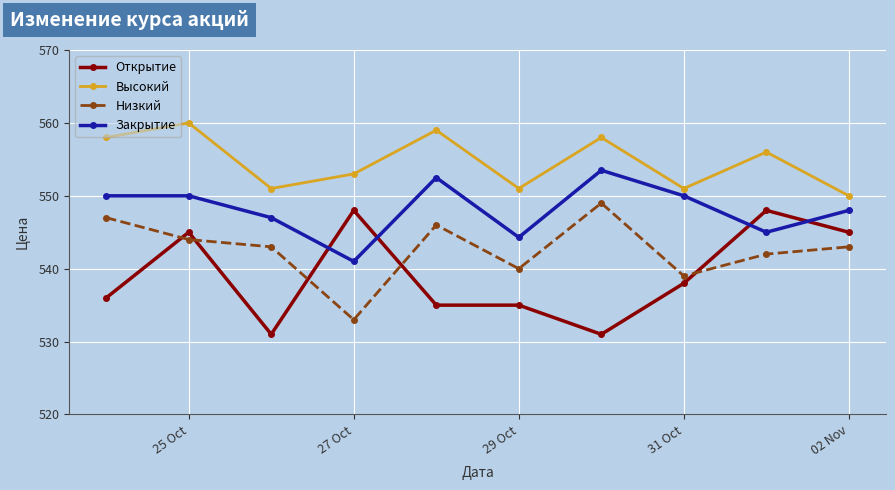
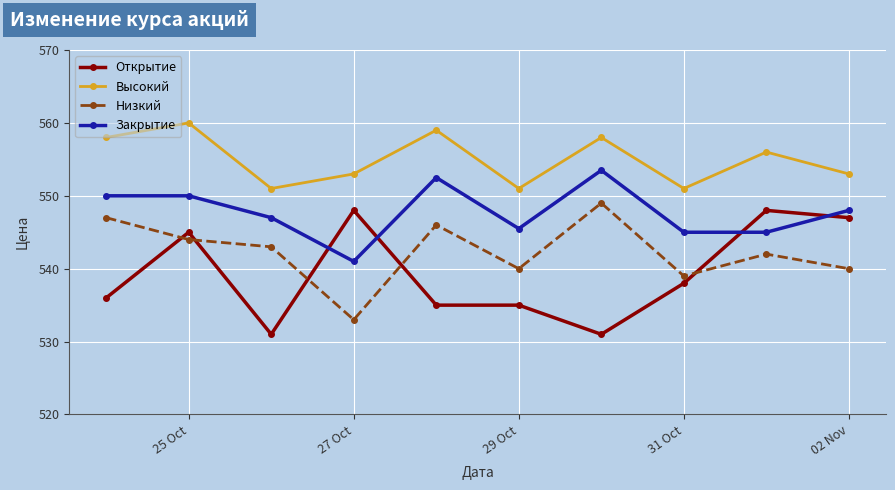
Закрытие, 29 Oct: 544 -> 546
Закрытие, 31 Oct: 550 -> 545
Открытие, 02 Nov: 545 -> 547
Высокий, 02 Nov: 550 -> 553
Низкий, 02 Nov: 543 -> 540
